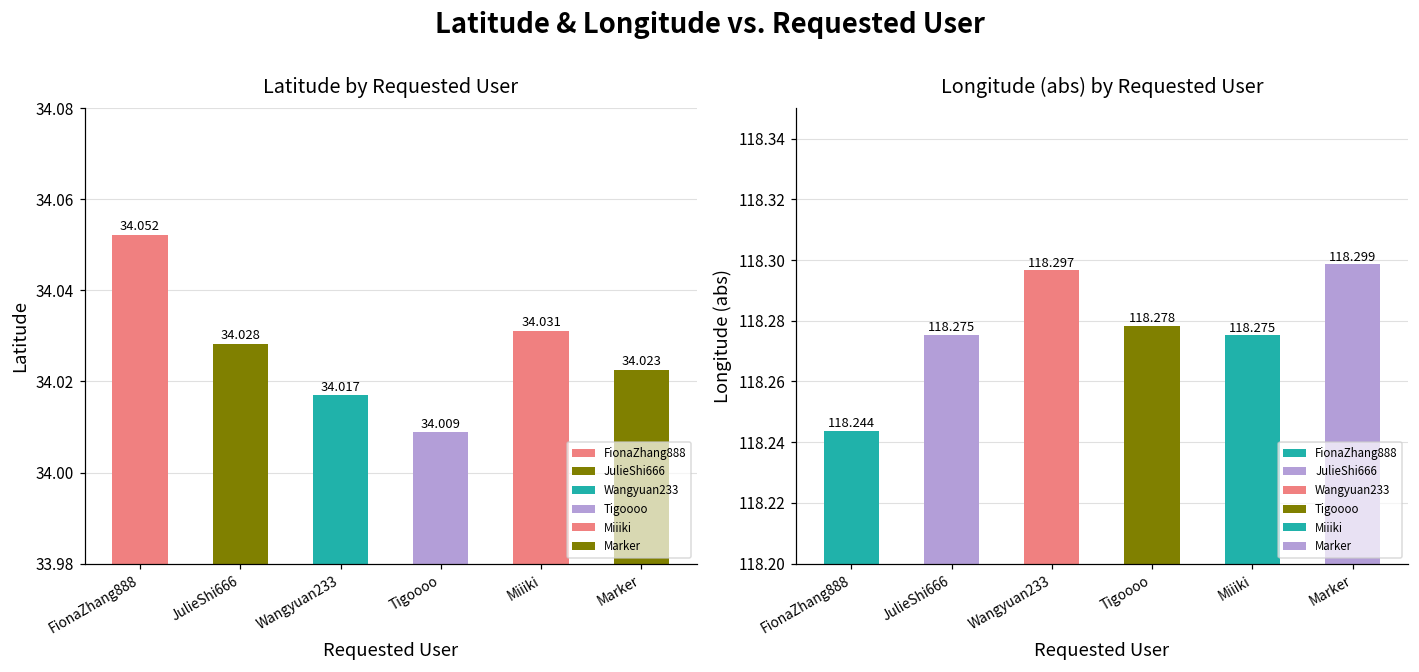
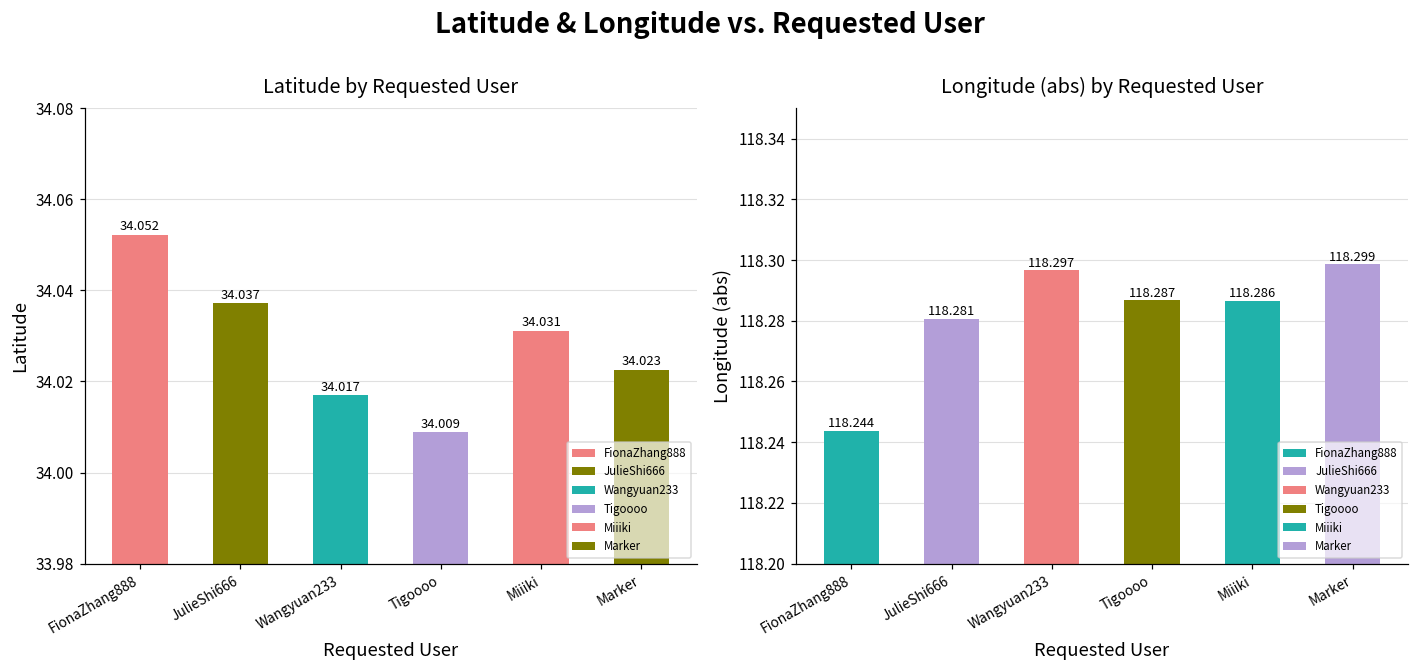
Latitude by Requested User, JulieShi666: 34.028 -> 34.037
Longitude (abs) by Requested User, JulieShi666: 118.275 -> 118.281
Longitude (abs) by Requested User, Tigoooo: 118.278 -> 118.287
Longitude (abs) by Requested User, Miiiki: 118.275 -> 118.286
